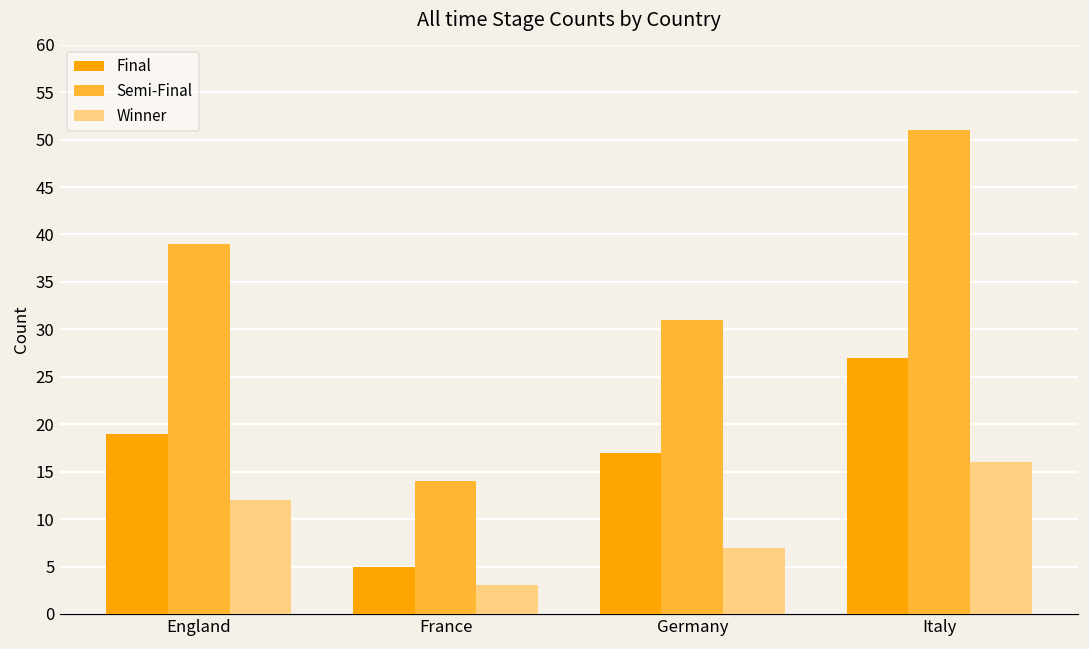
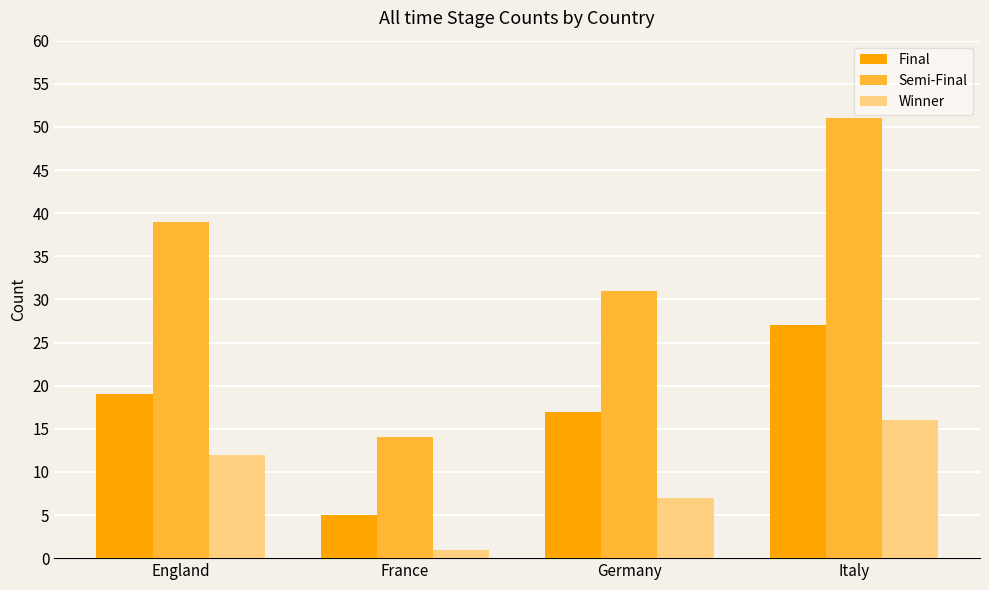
Winner, France: 3 -> 1
